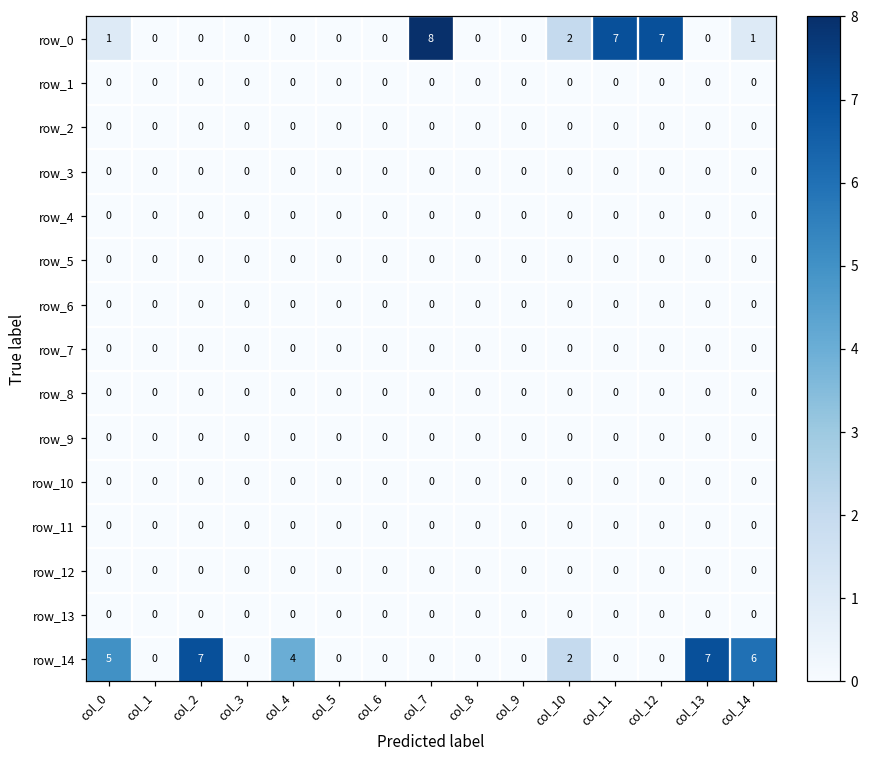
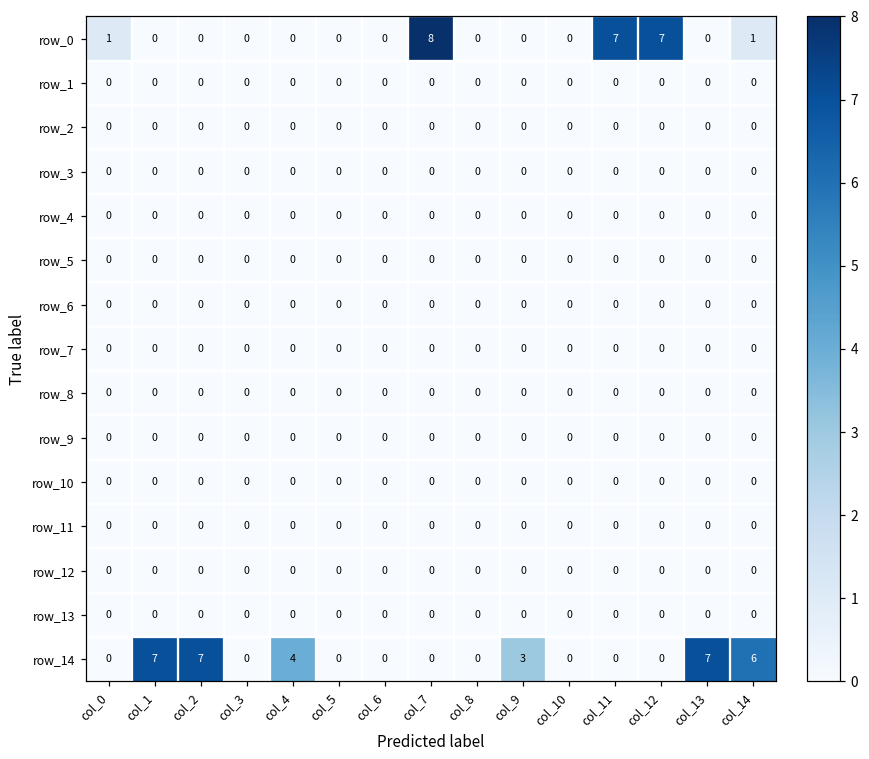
row_0, col_10: 2 -> 0
row_14, col_0: 5 -> 0
row_14, col_1: 0 -> 7
row_14, col_9: 0 -> 3
row_14, col_10: 2 -> 0
